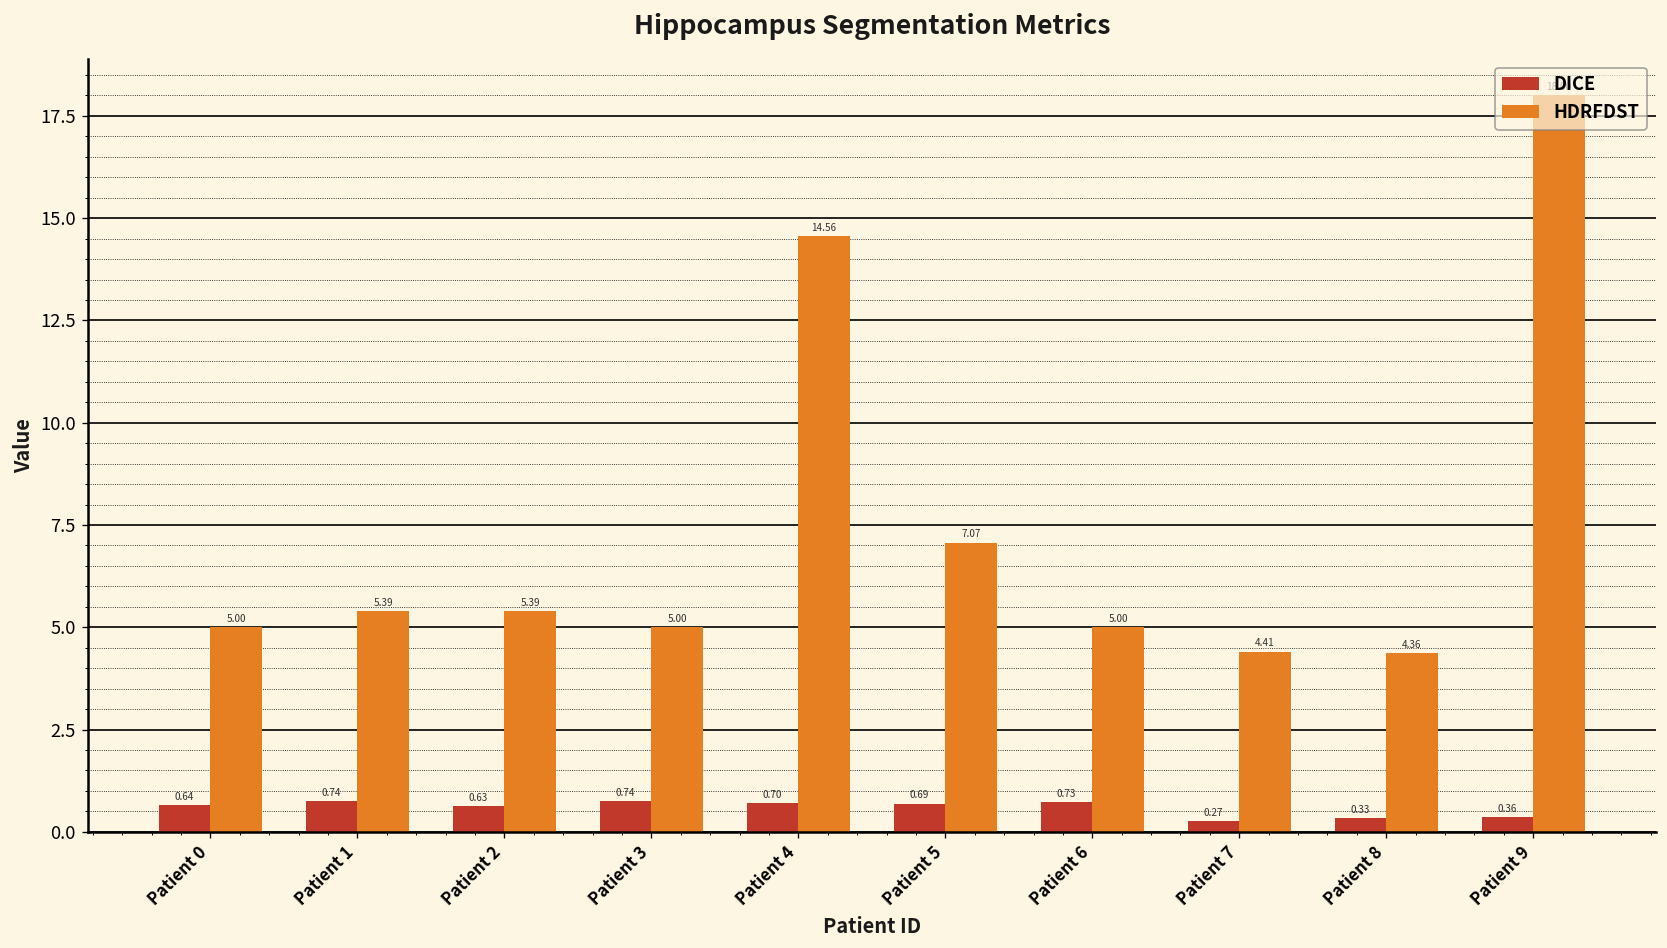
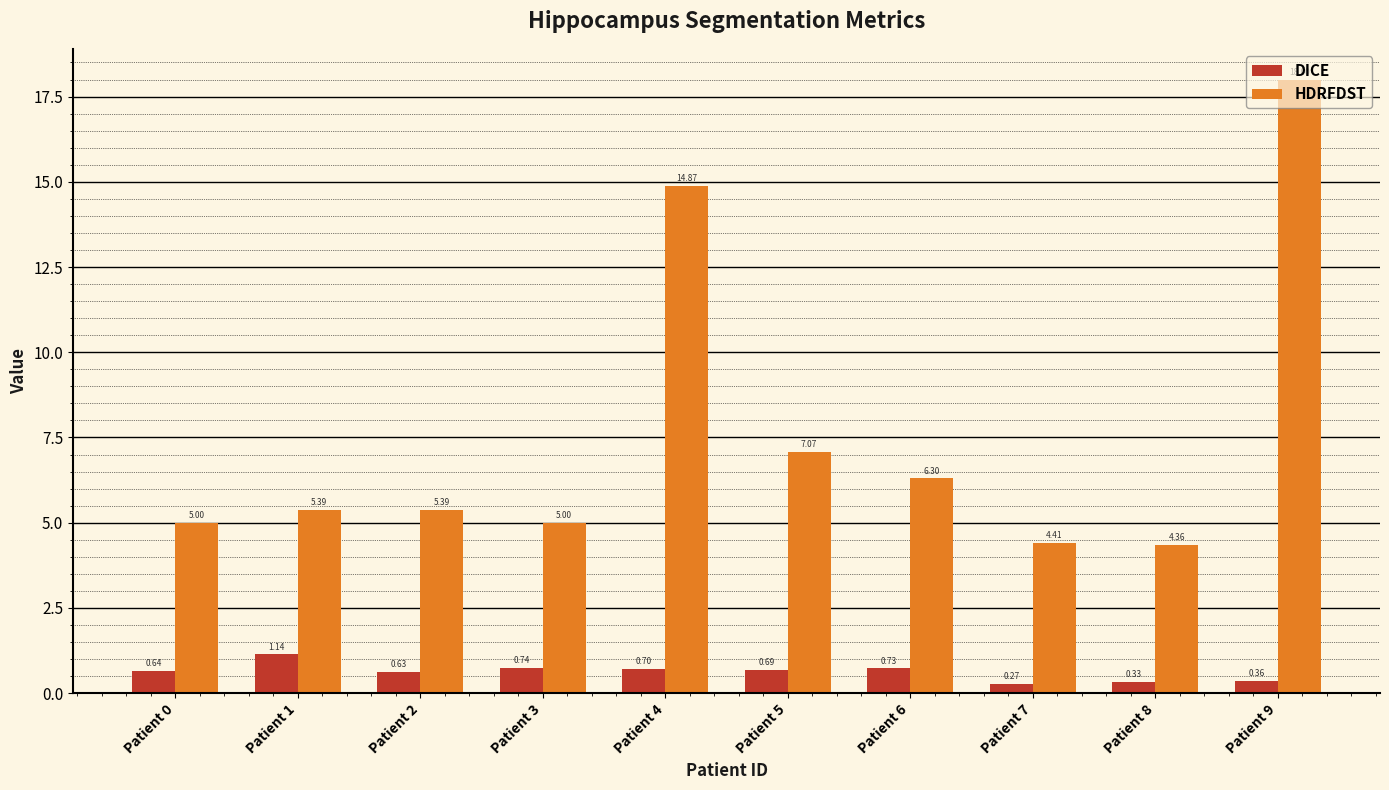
DICE, Patient 1: 0.74 -> 1.14
HDRFDST, Patient 4: 14.56 -> 14.87
HDRFDST, Patient 6: 5.00 -> 6.30
